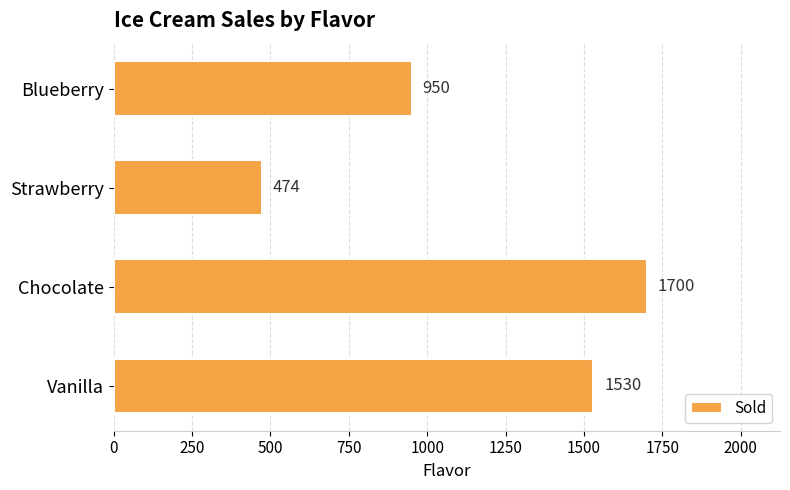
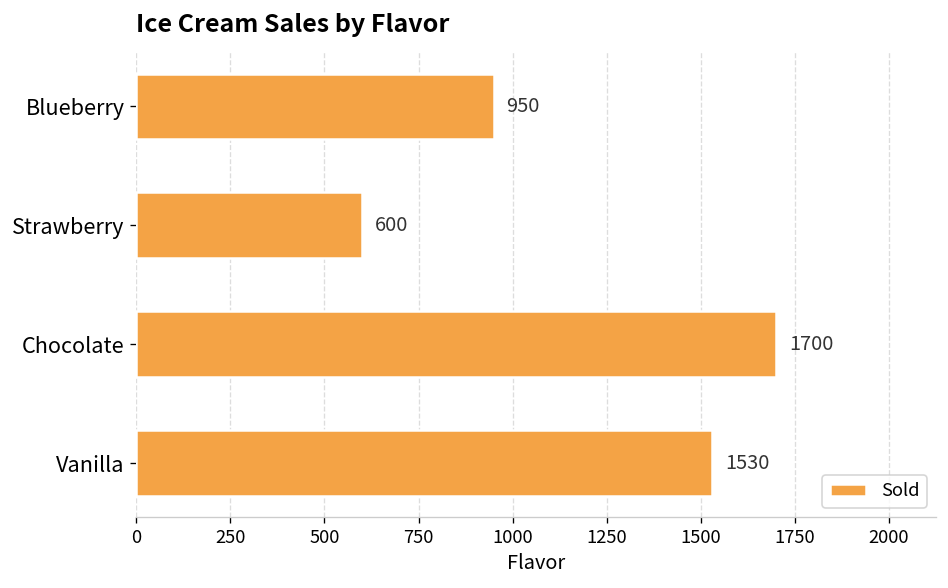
Strawberry: 474 -> 600
